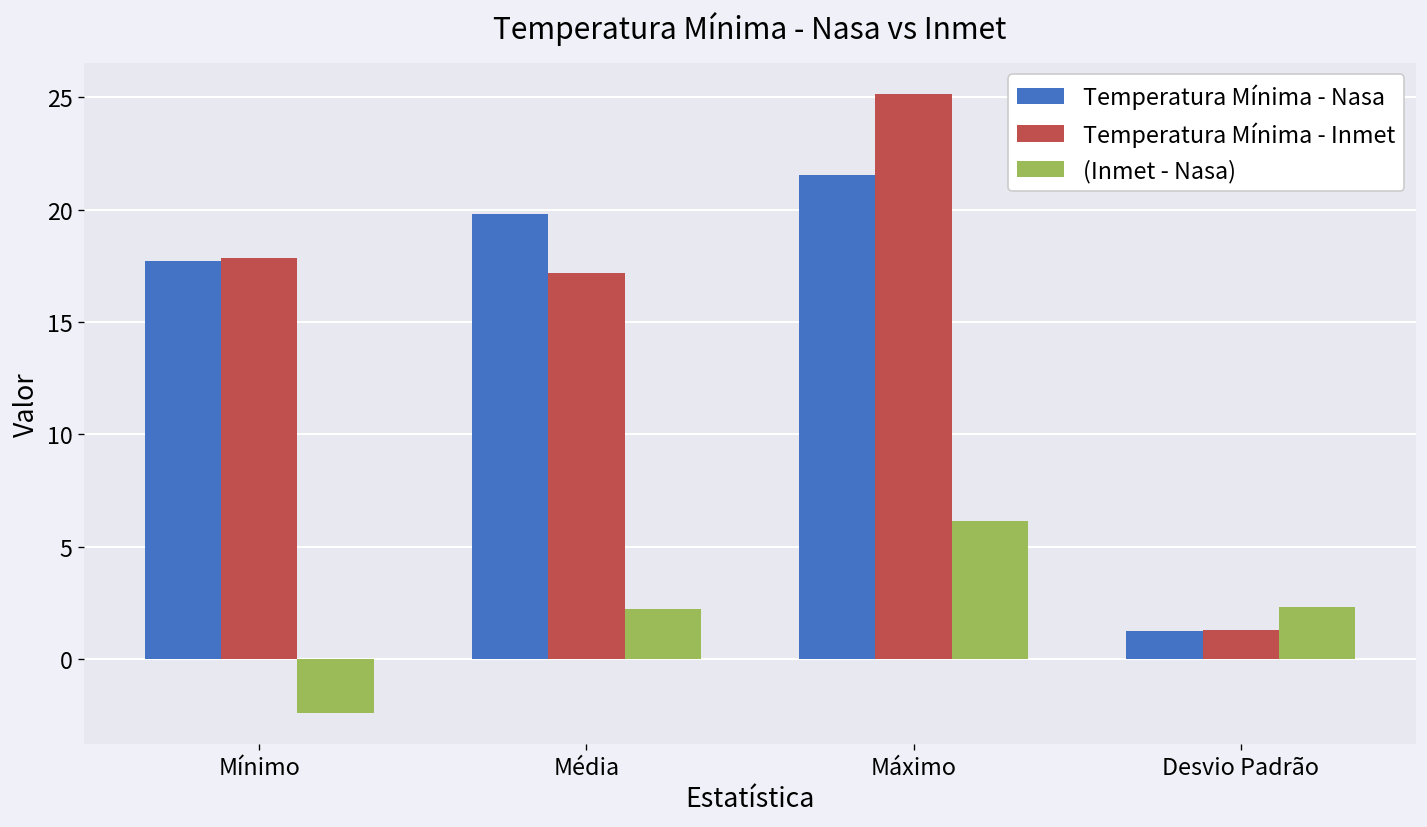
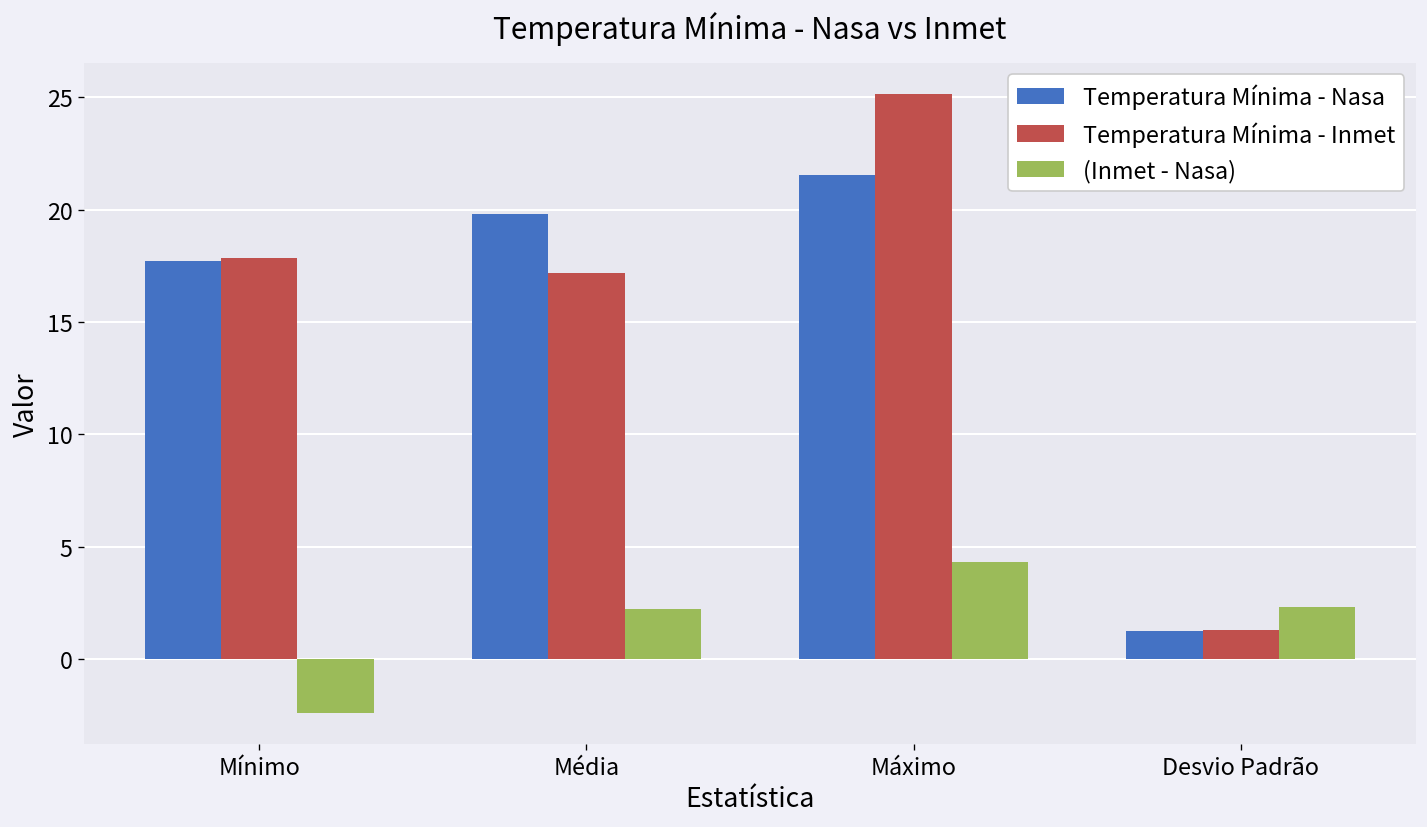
(Inmet - Nasa), Máximo: 6.2 -> 4.3
